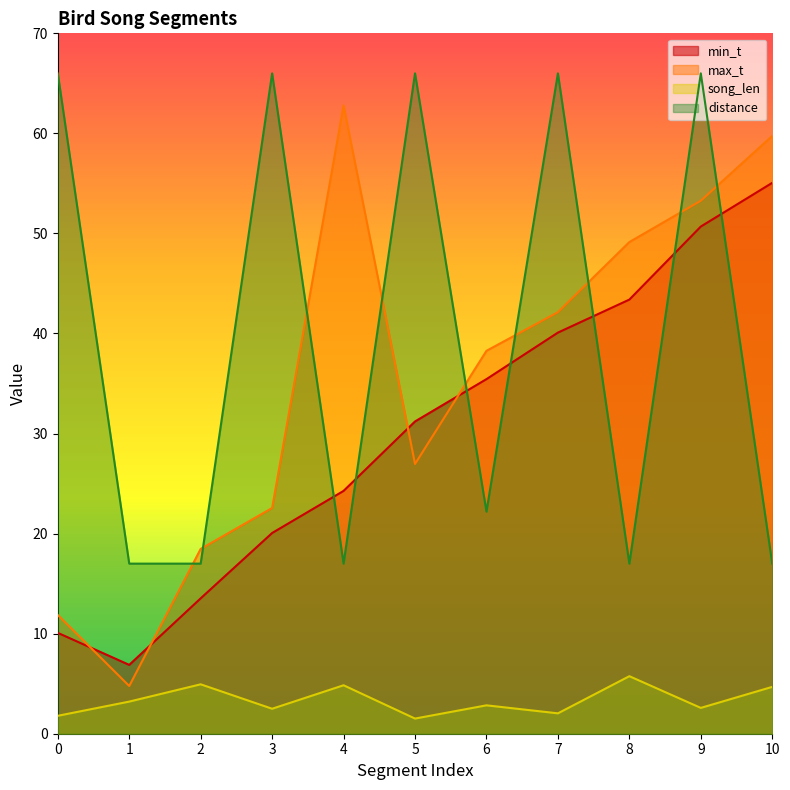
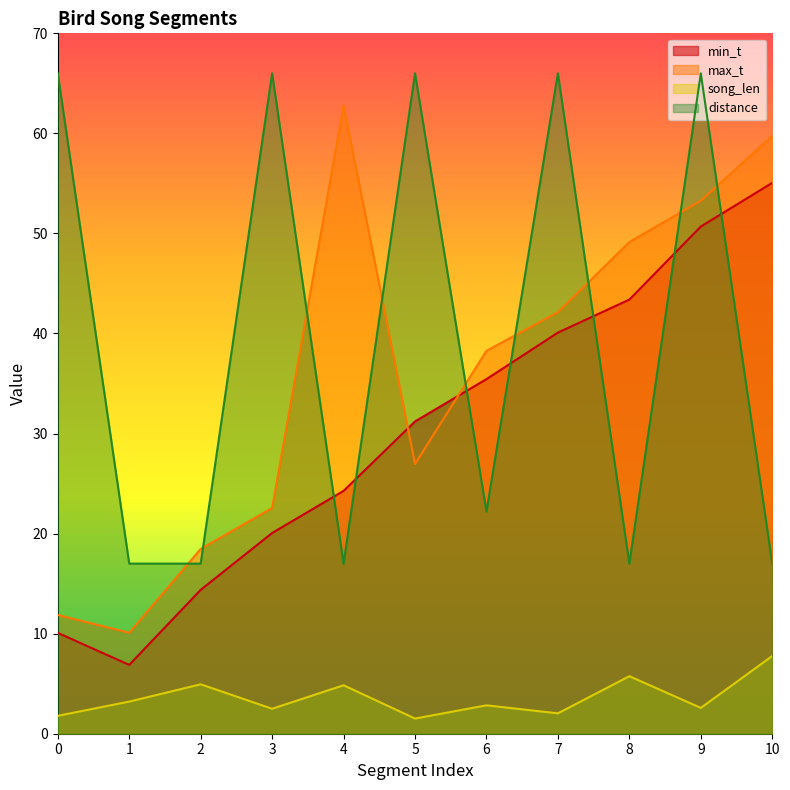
max_t, 1: 4.8 -> 10.1
min_t, 2: 13.5 -> 14.4
song_len, 10: 4.7 -> 7.8
